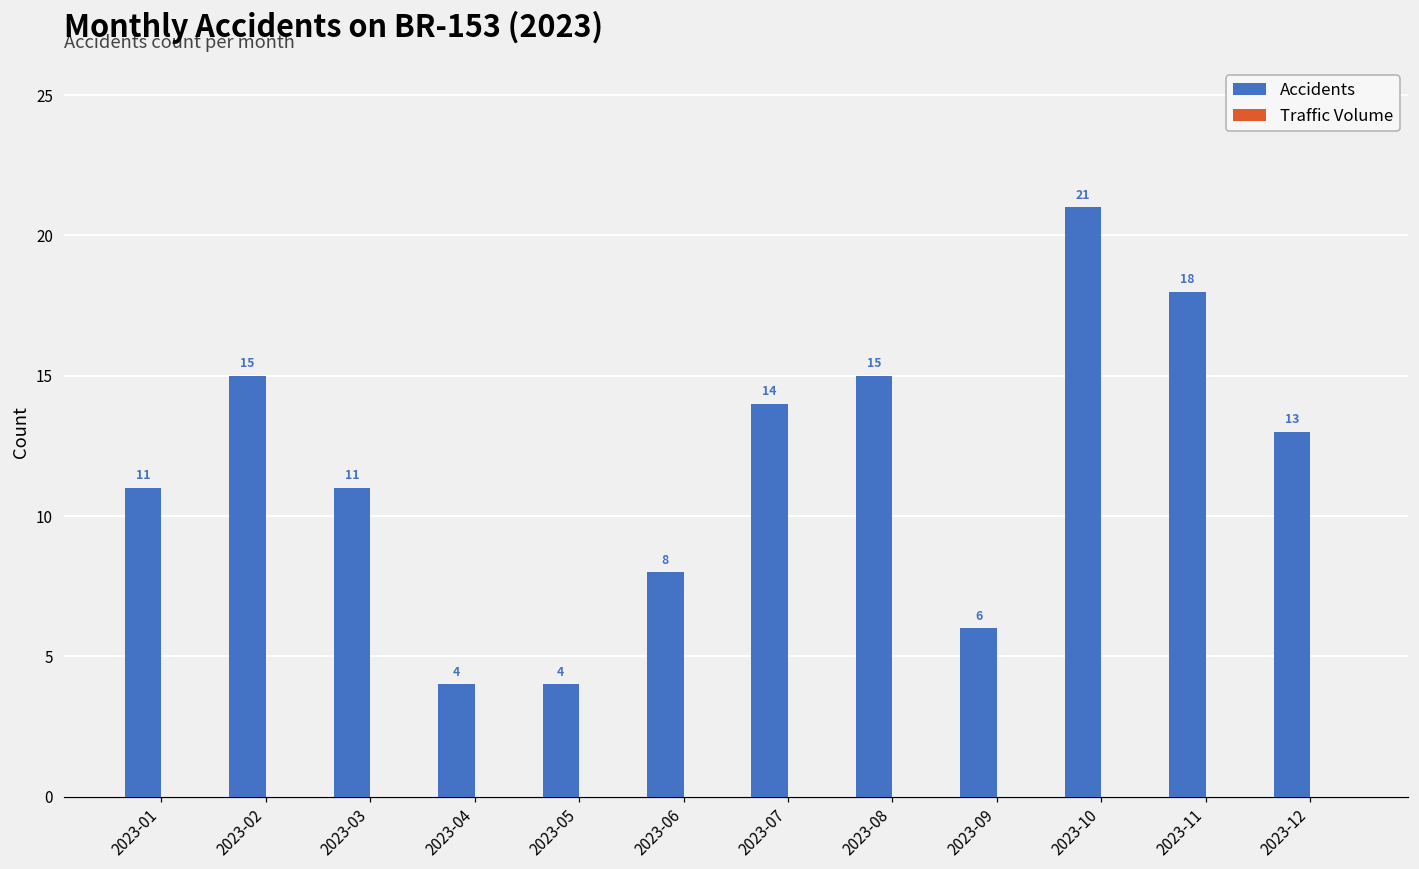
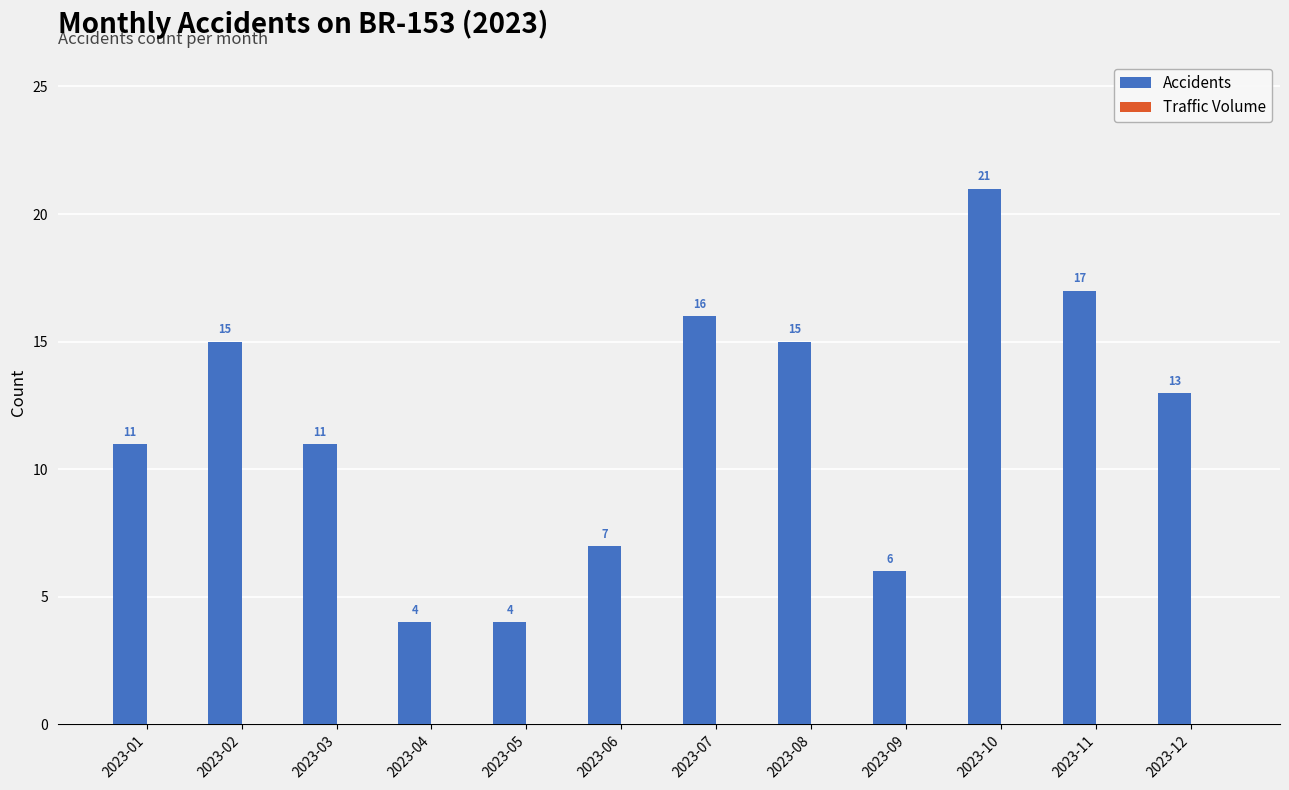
Accidents, 2023-06: 8 -> 7
Accidents, 2023-07: 14 -> 16
Accidents, 2023-11: 18 -> 17
